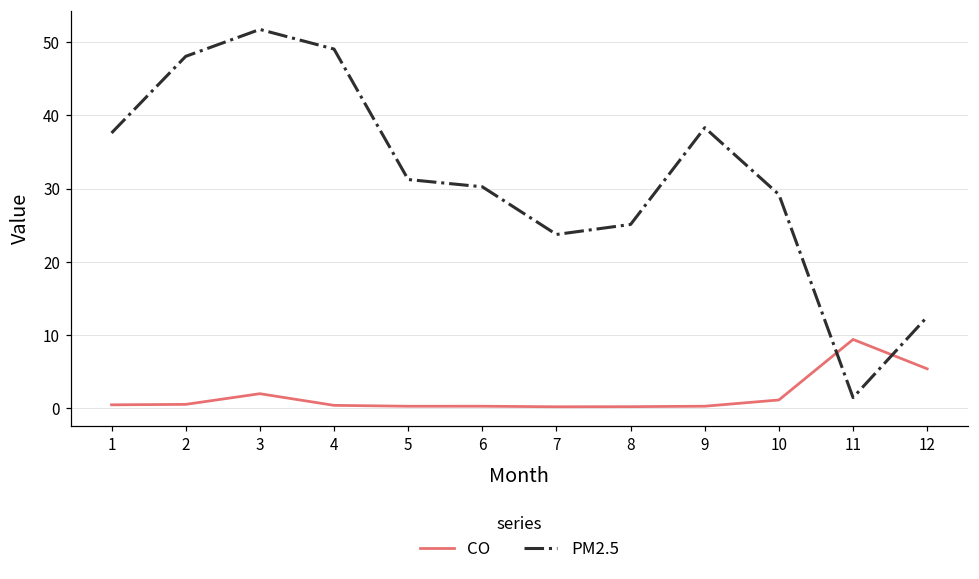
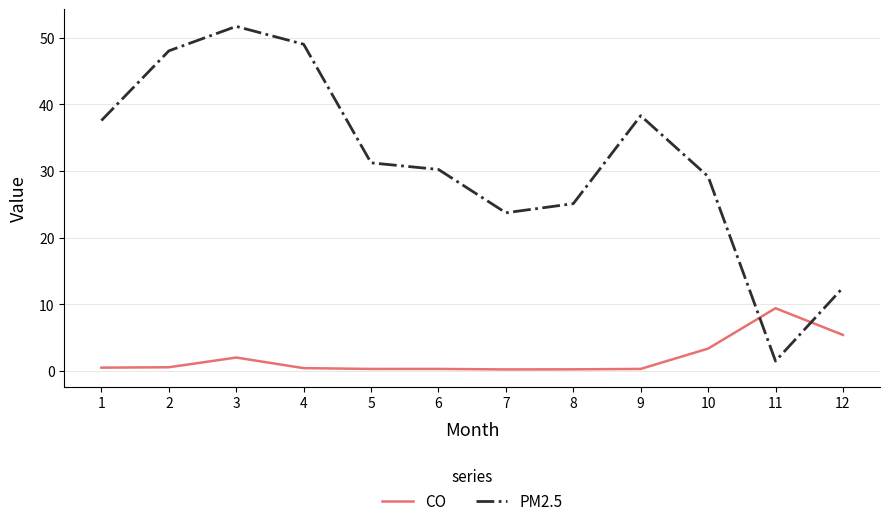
CO, 10: 1 -> 3
